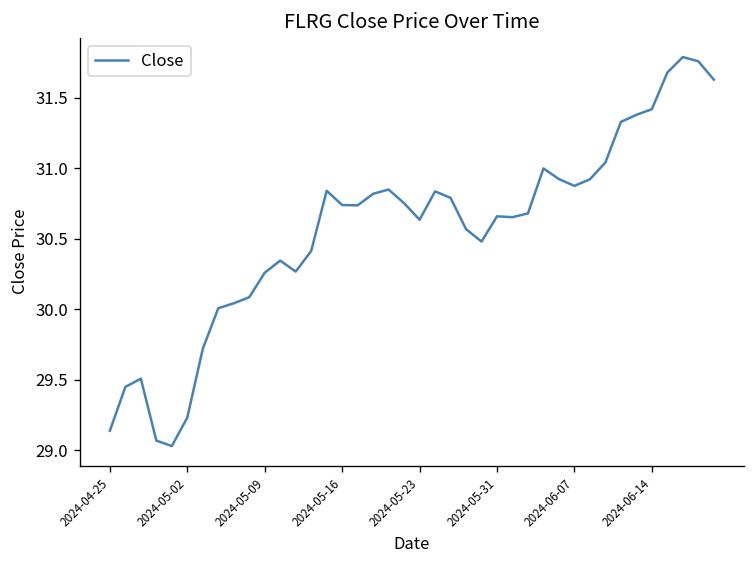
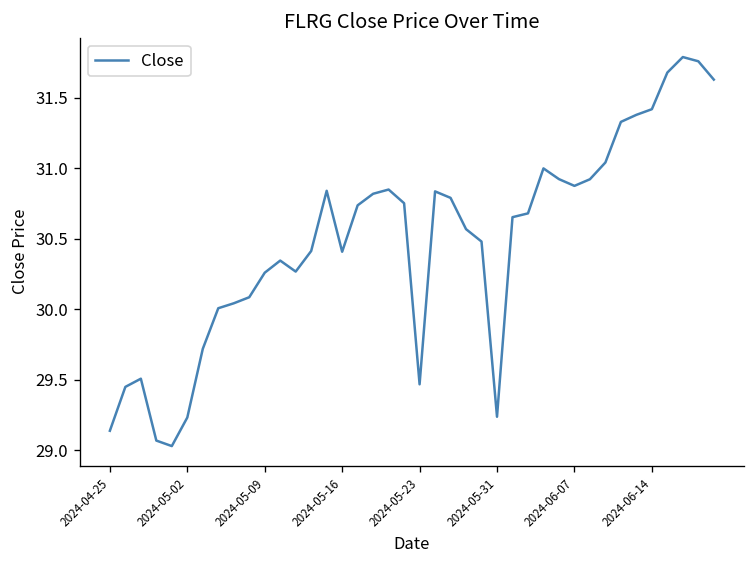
2024-05-16: 30.74 -> 30.41
2024-05-23: 30.64 -> 29.47
2024-05-31: 30.66 -> 29.24
